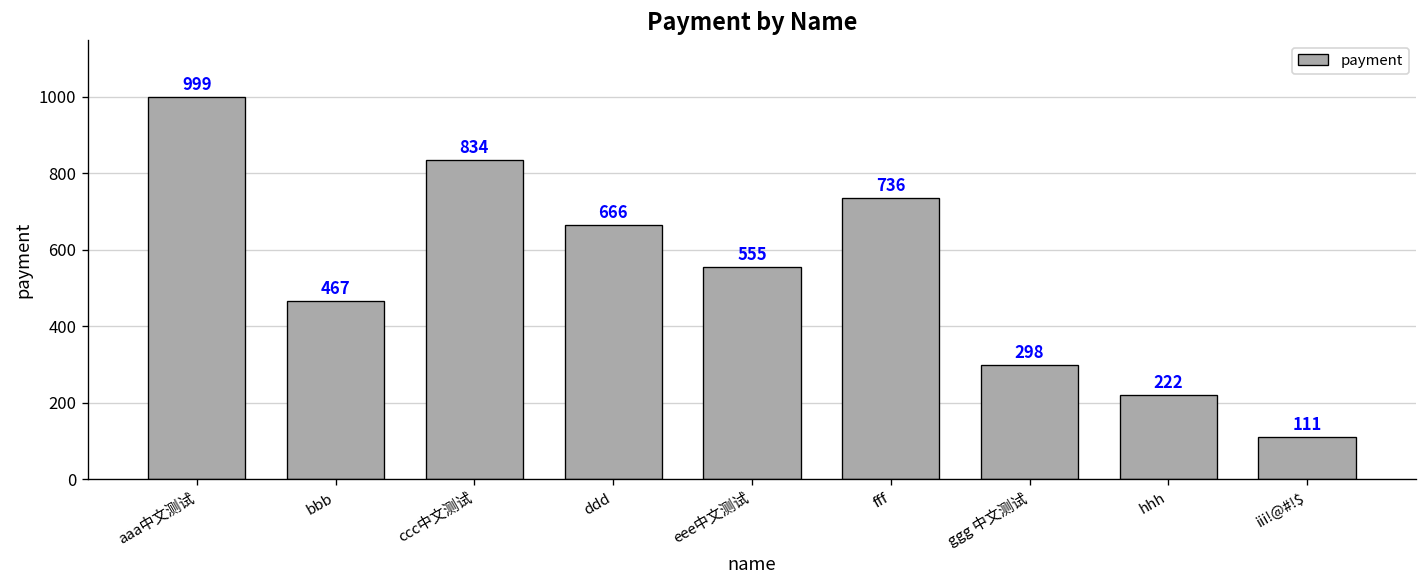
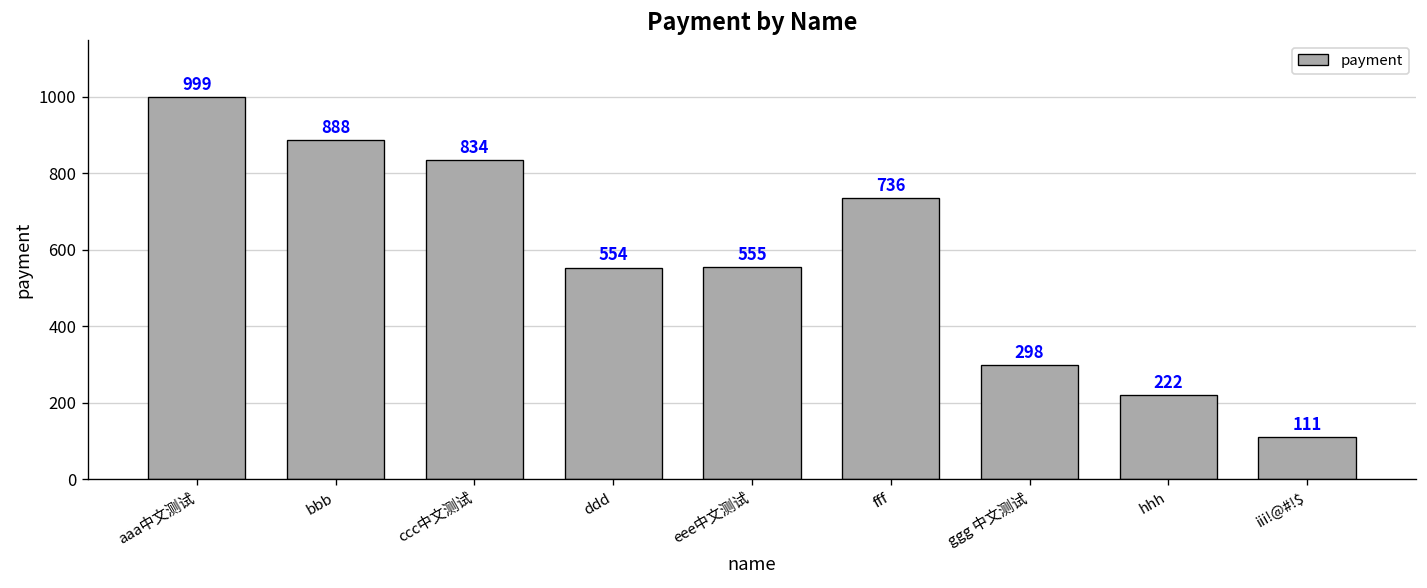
bbb: 467 -> 888
ddd: 666 -> 554
